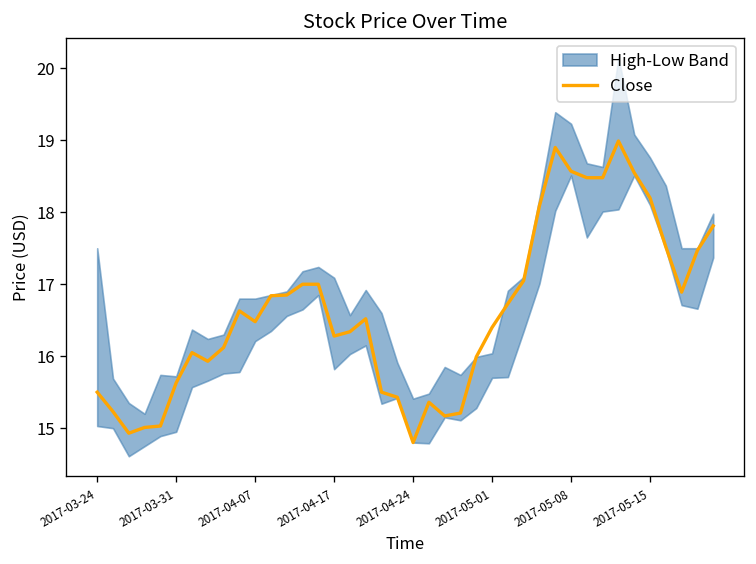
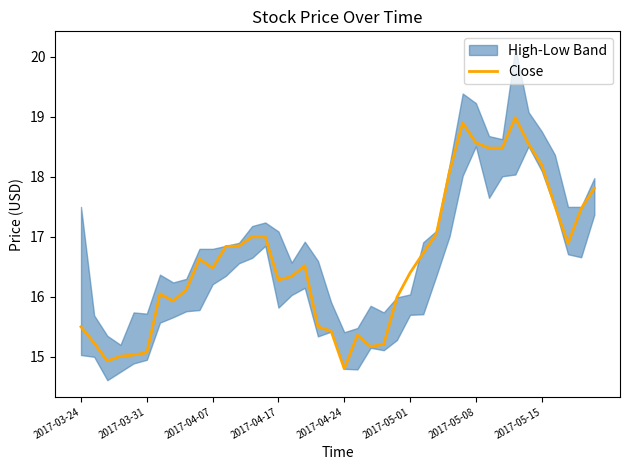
Close, 2017-03-31: 15.6 -> 15.1
